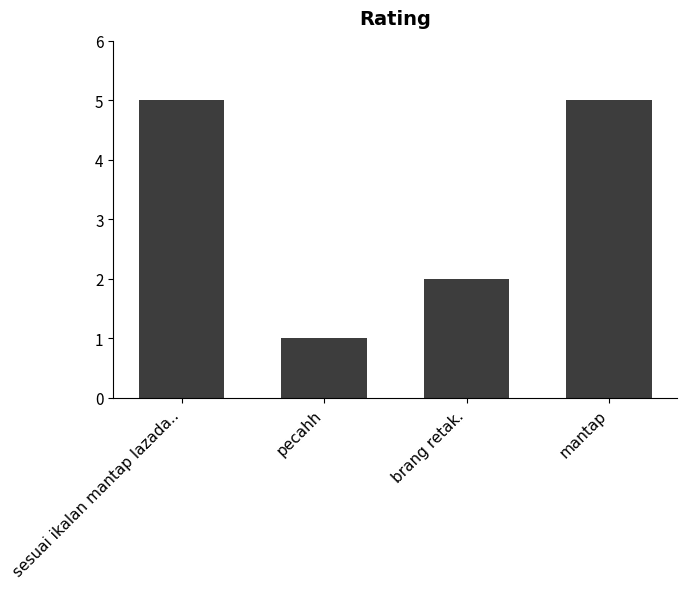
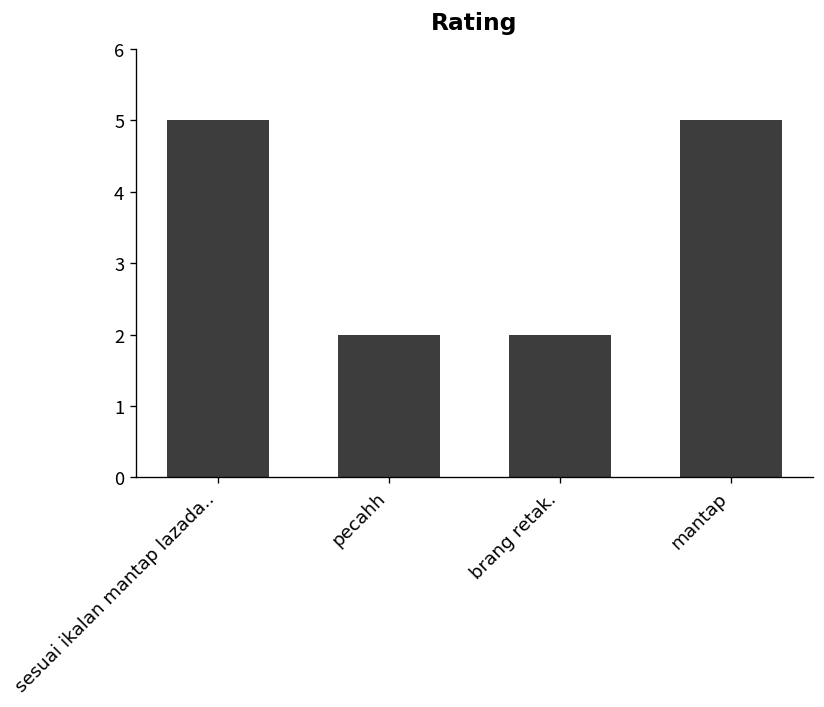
pecahh: 1 -> 2
